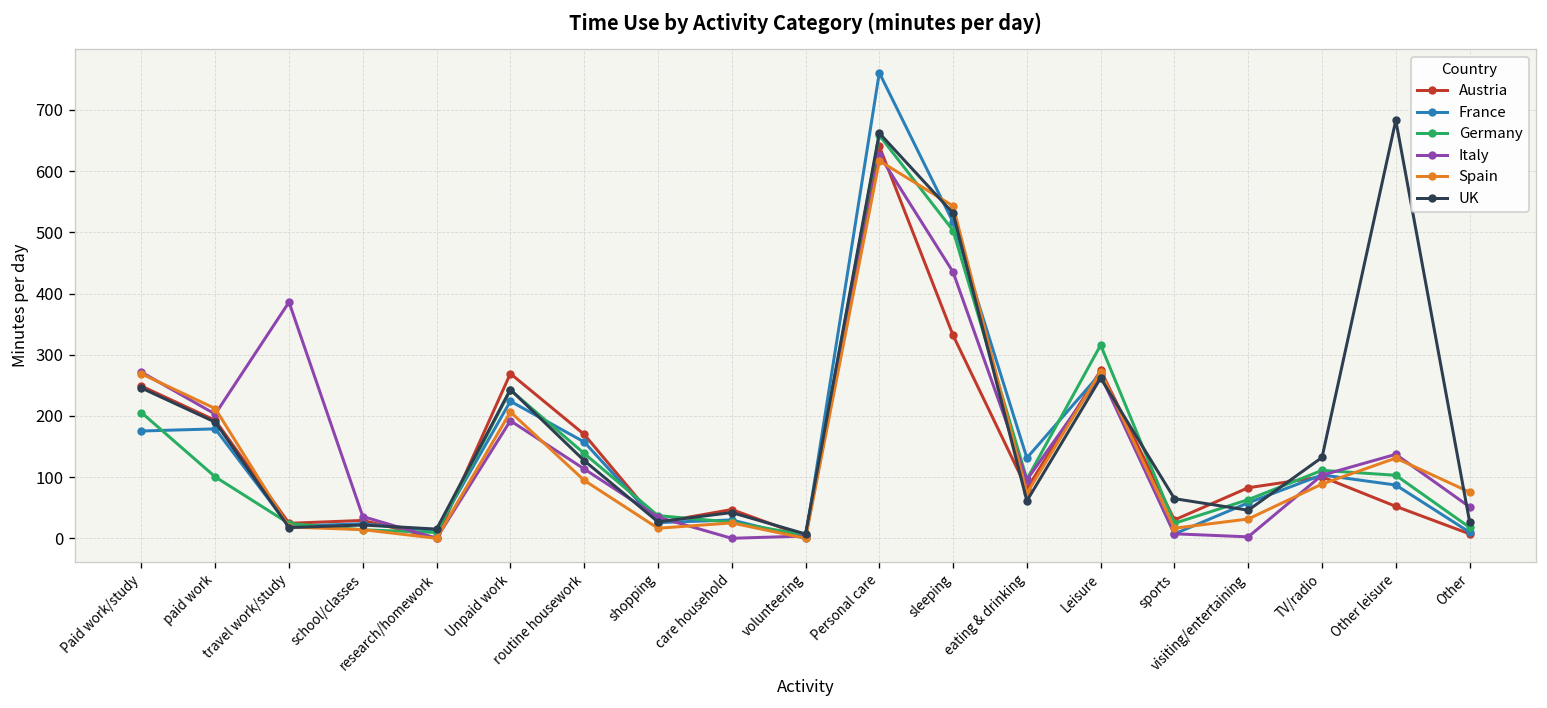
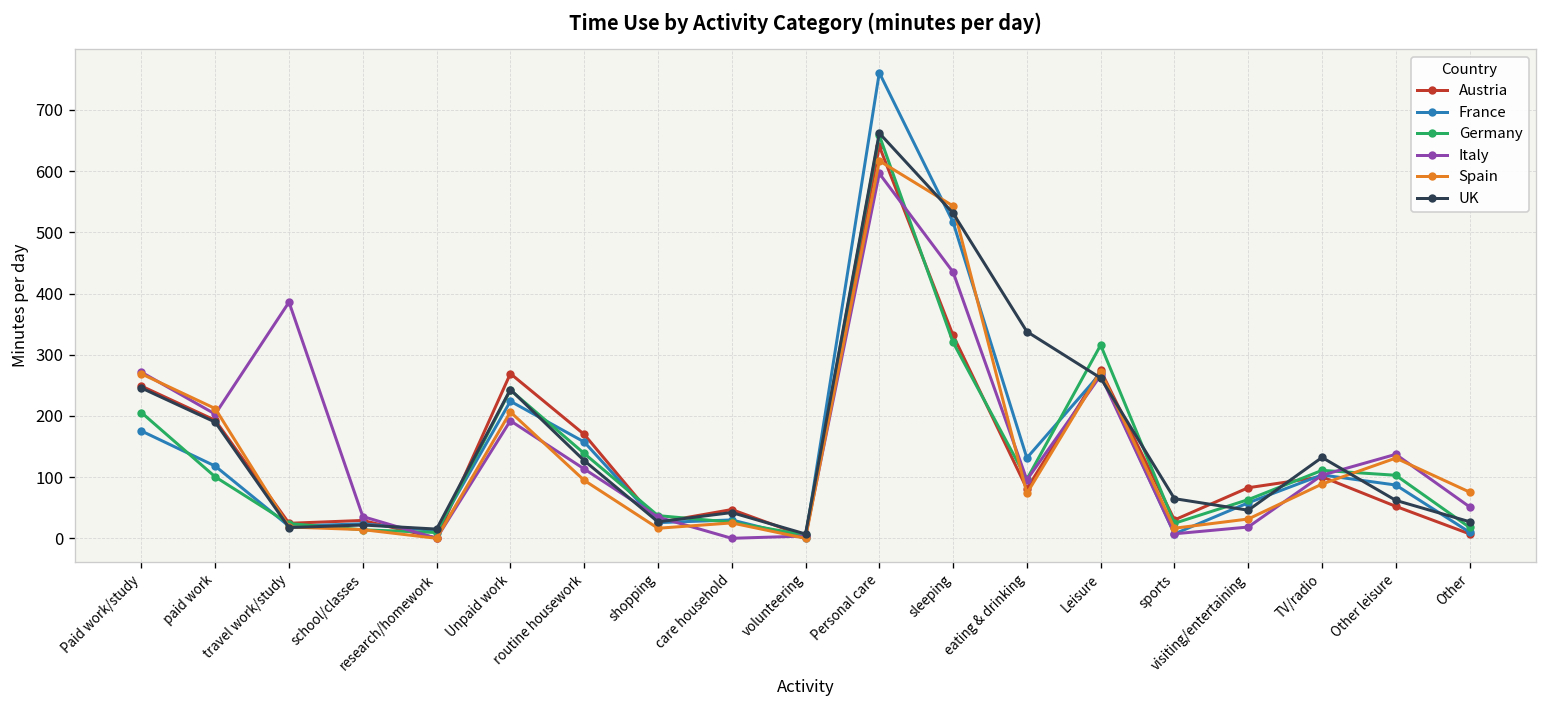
France, paid work: 180 -> 120
Italy, Personal care: 630 -> 600
Germany, sleeping: 500 -> 320
UK, eating & drinking: 60 -> 340
Italy, visiting/entertaining: 0 -> 20
UK, Other leisure: 680 -> 60
